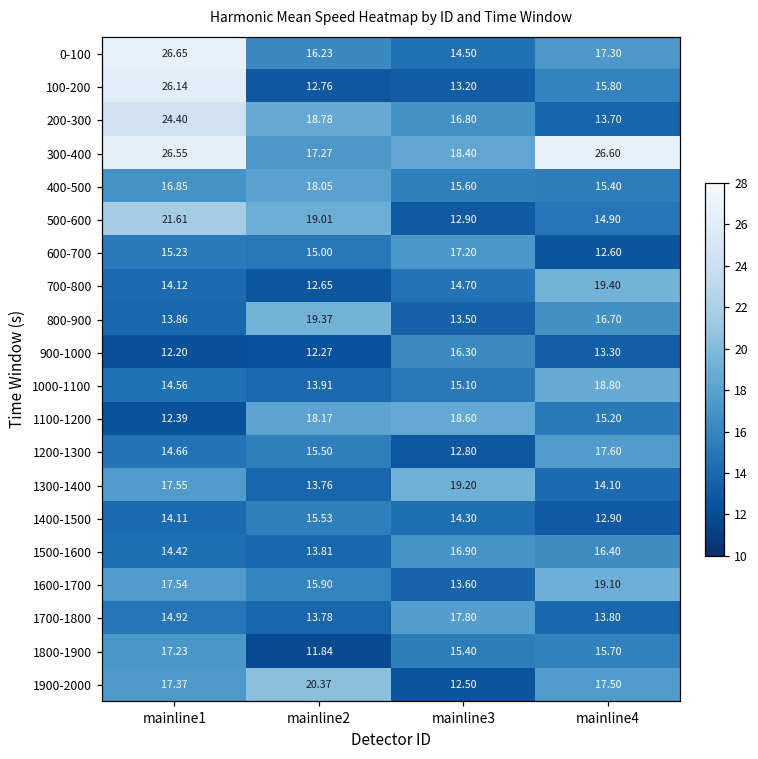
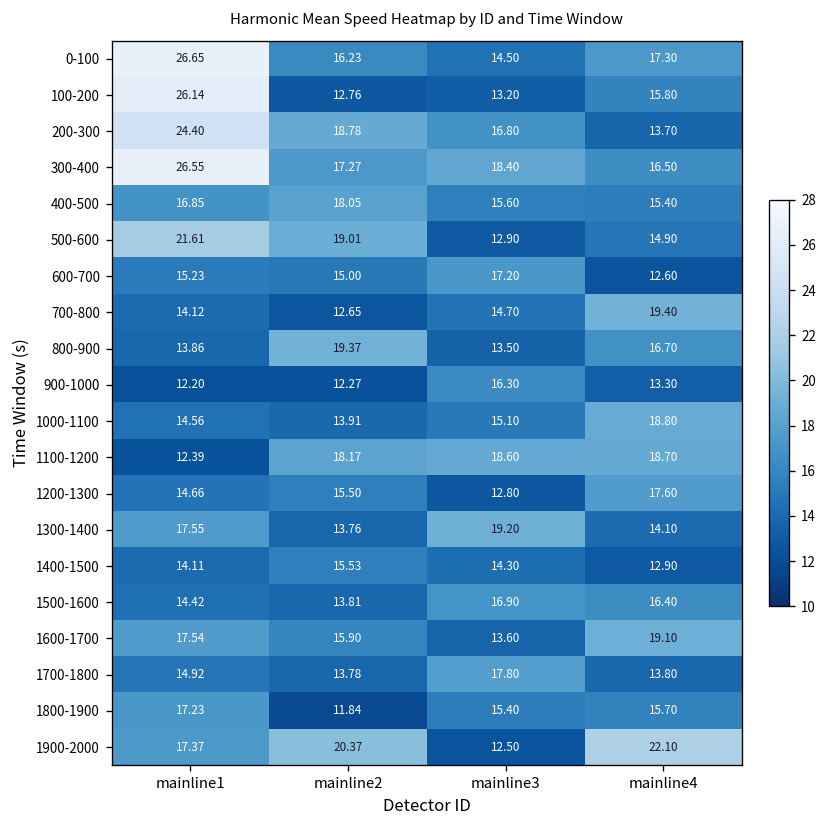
300-400, mainline4: 26.60 -> 16.50
1100-1200, mainline4: 15.20 -> 18.70
1900-2000, mainline4: 17.50 -> 22.10
